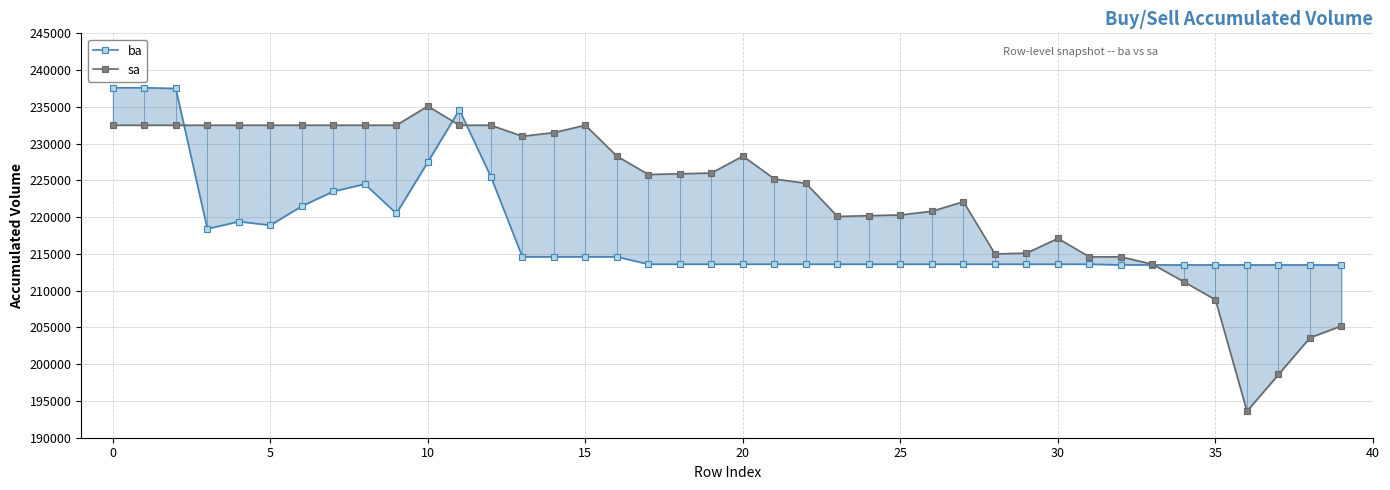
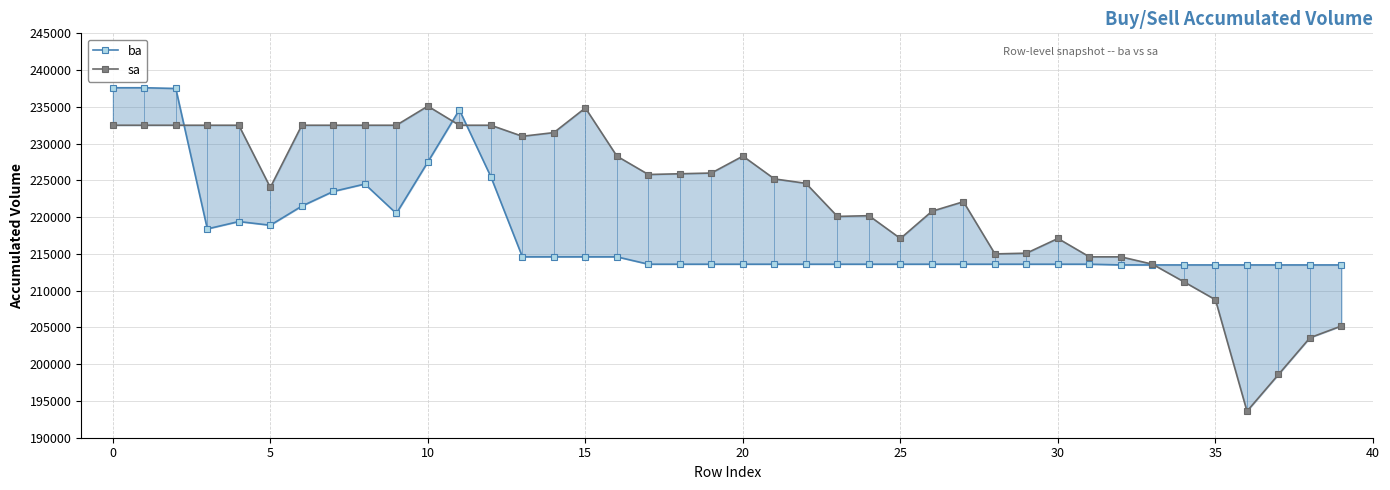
sa, 5: 233000 -> 224000
sa, 15: 233000 -> 235000
sa, 25: 220000 -> 217000
